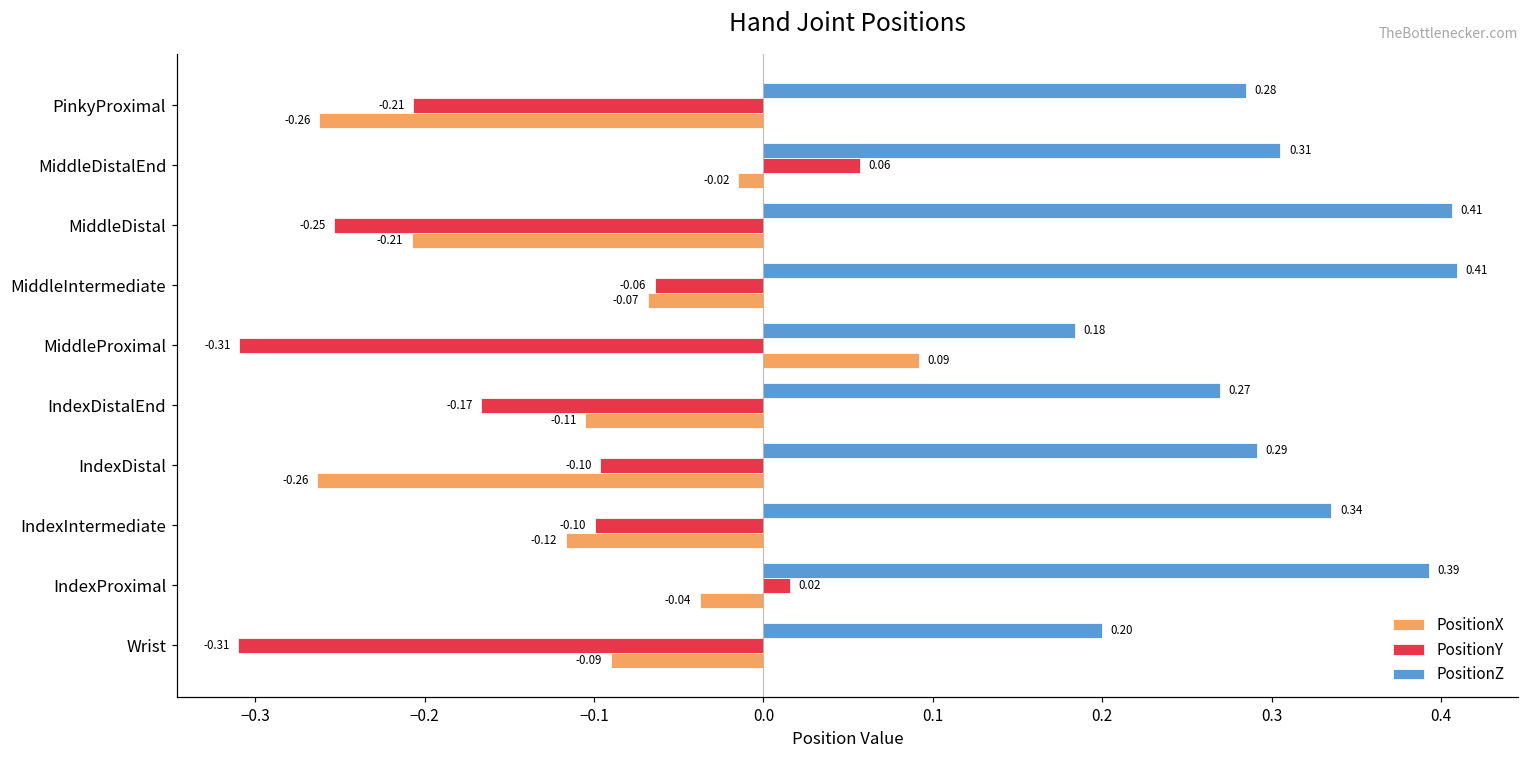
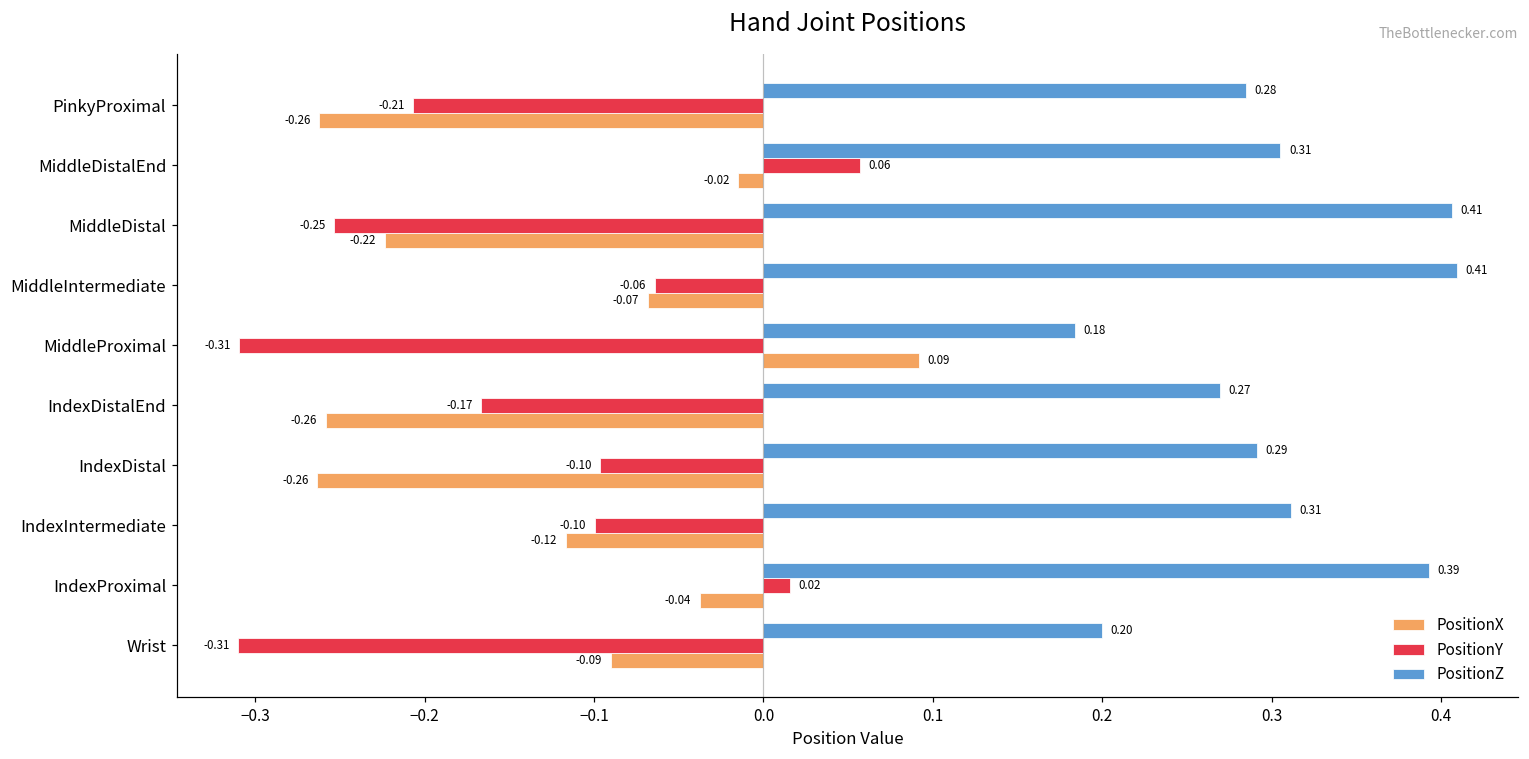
PositionX, MiddleDistal: -0.21 -> -0.22
PositionX, IndexDistalEnd: -0.11 -> -0.26
PositionZ, IndexIntermediate: 0.34 -> 0.31
